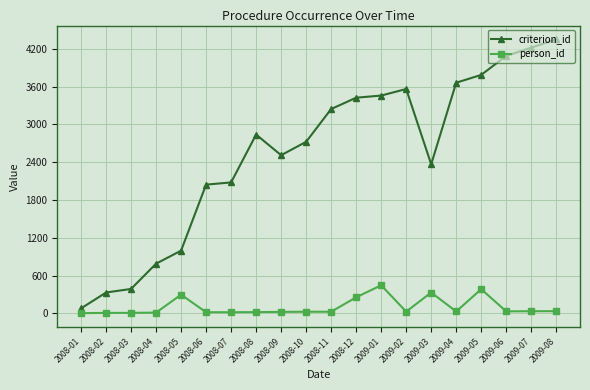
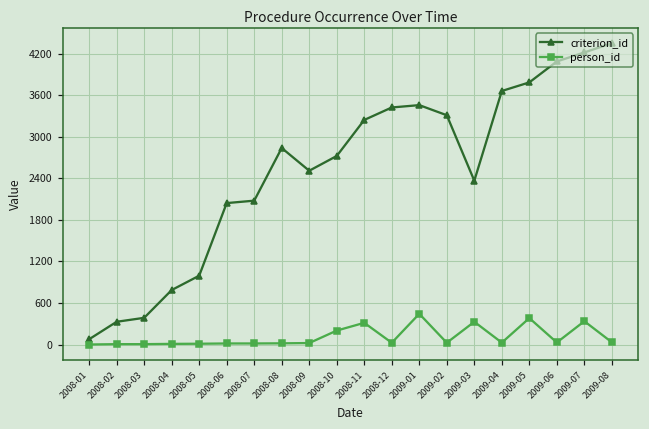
person_id, 2008-05: 300 -> 0
person_id, 2008-10: 0 -> 200
person_id, 2008-11: 0 -> 300
person_id, 2008-12: 300 -> 0
criterion_id, 2009-02: 3600 -> 3300
person_id, 2009-07: 0 -> 300
